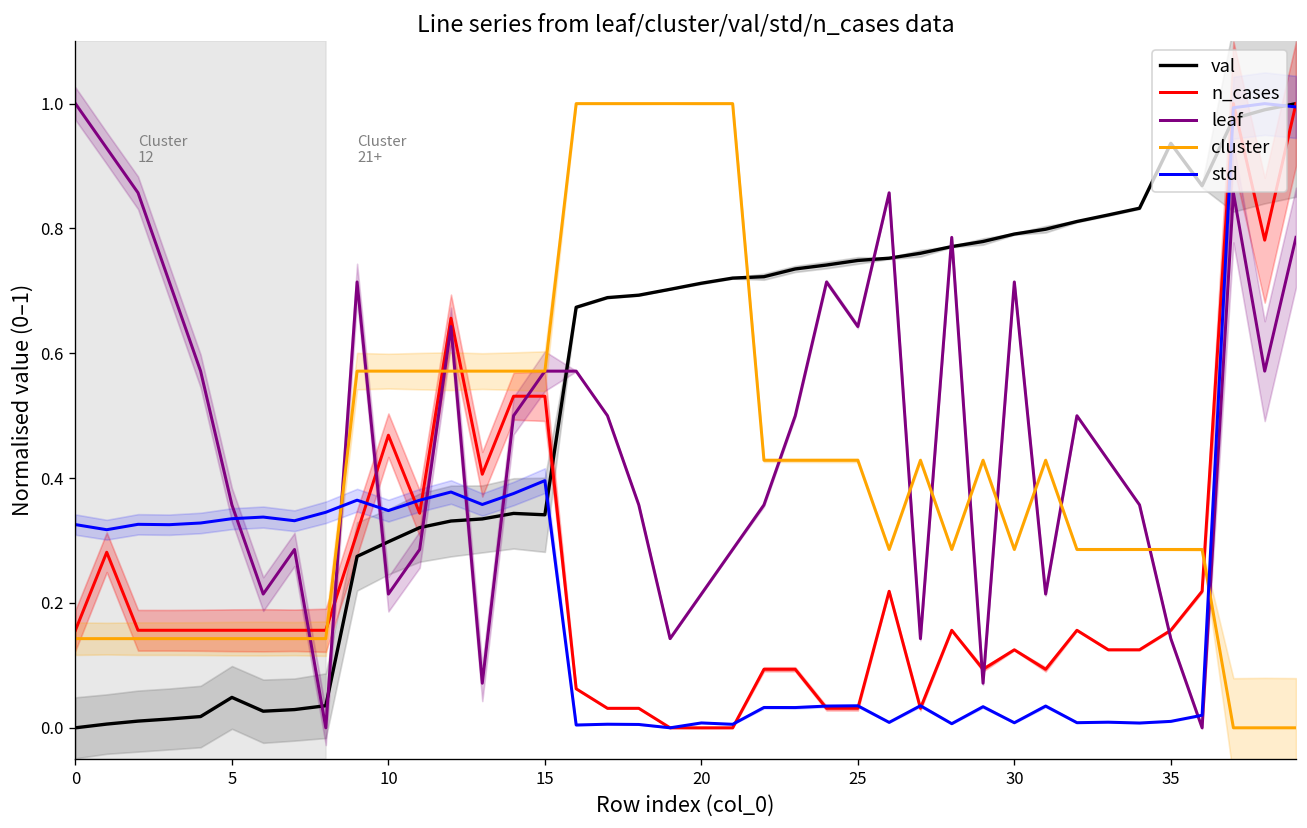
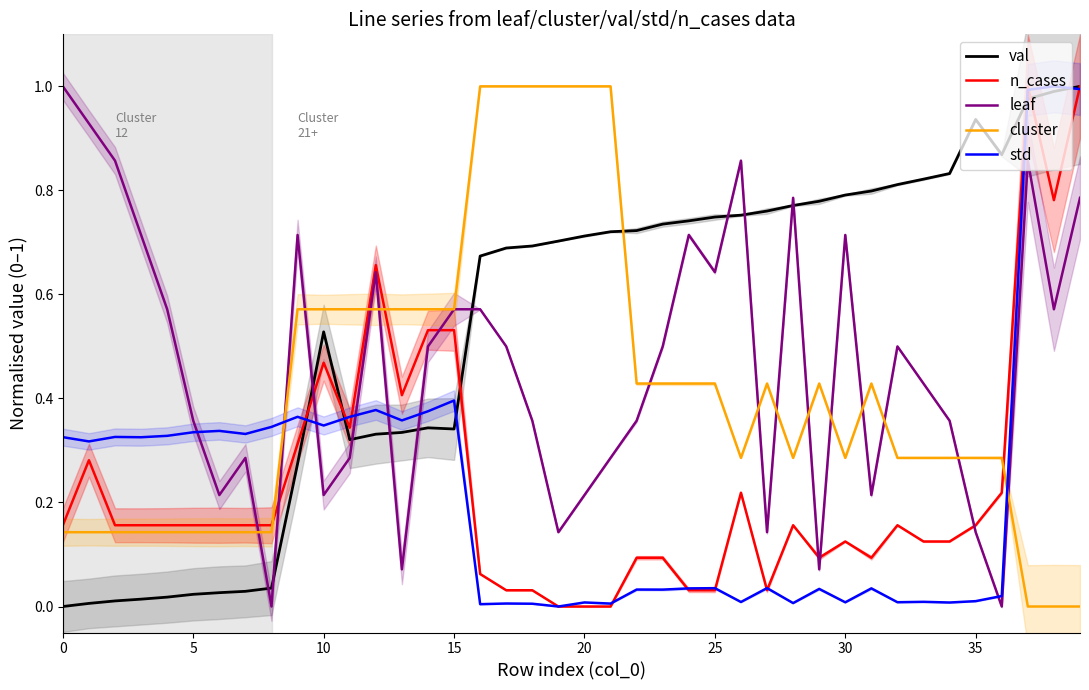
val, 5: 0.05 -> 0.02
val, 10: 0.30 -> 0.53
